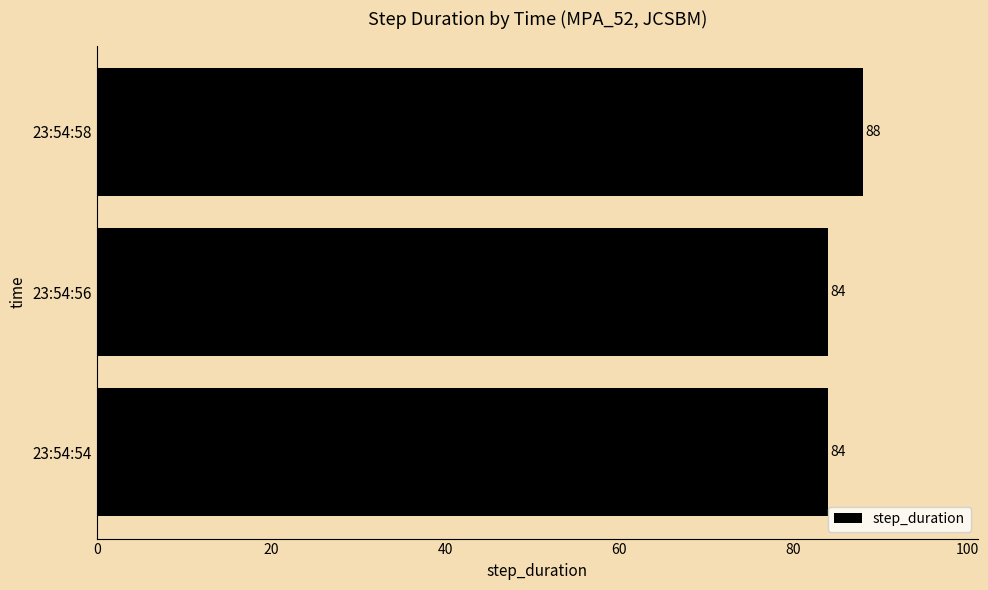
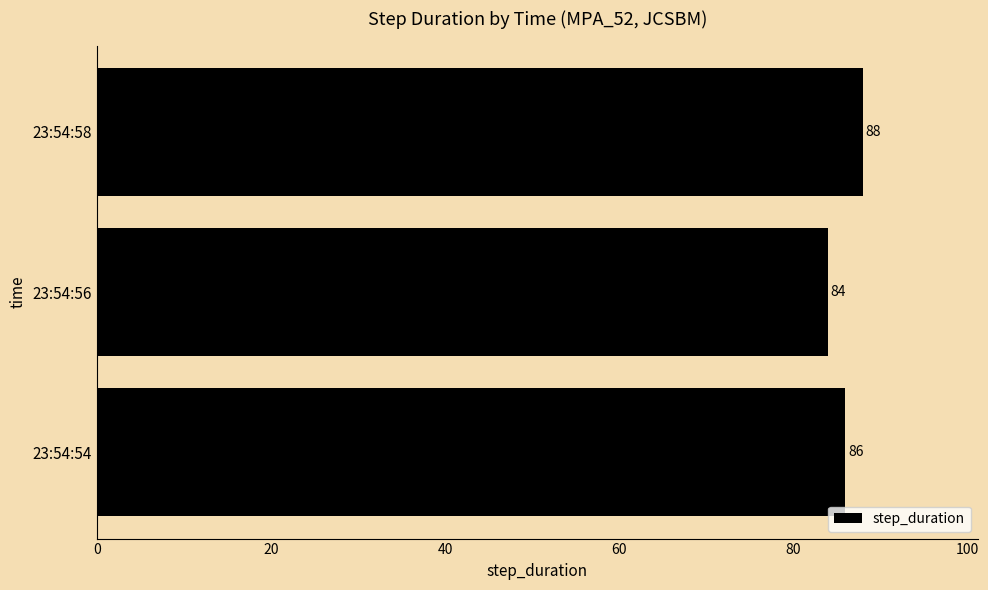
23:54:54: 84 -> 86
